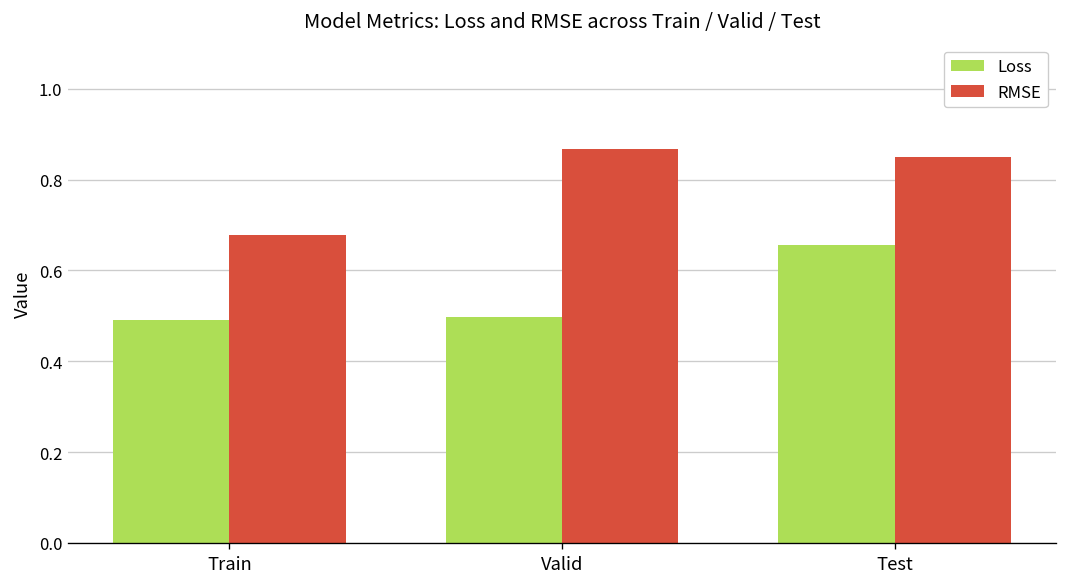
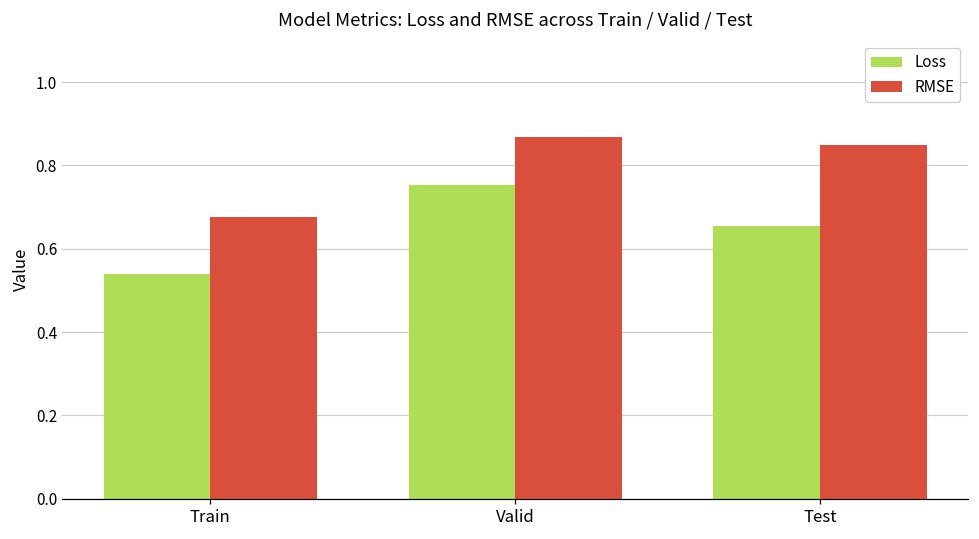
Loss, Train: 0.49 -> 0.54
Loss, Valid: 0.50 -> 0.75
